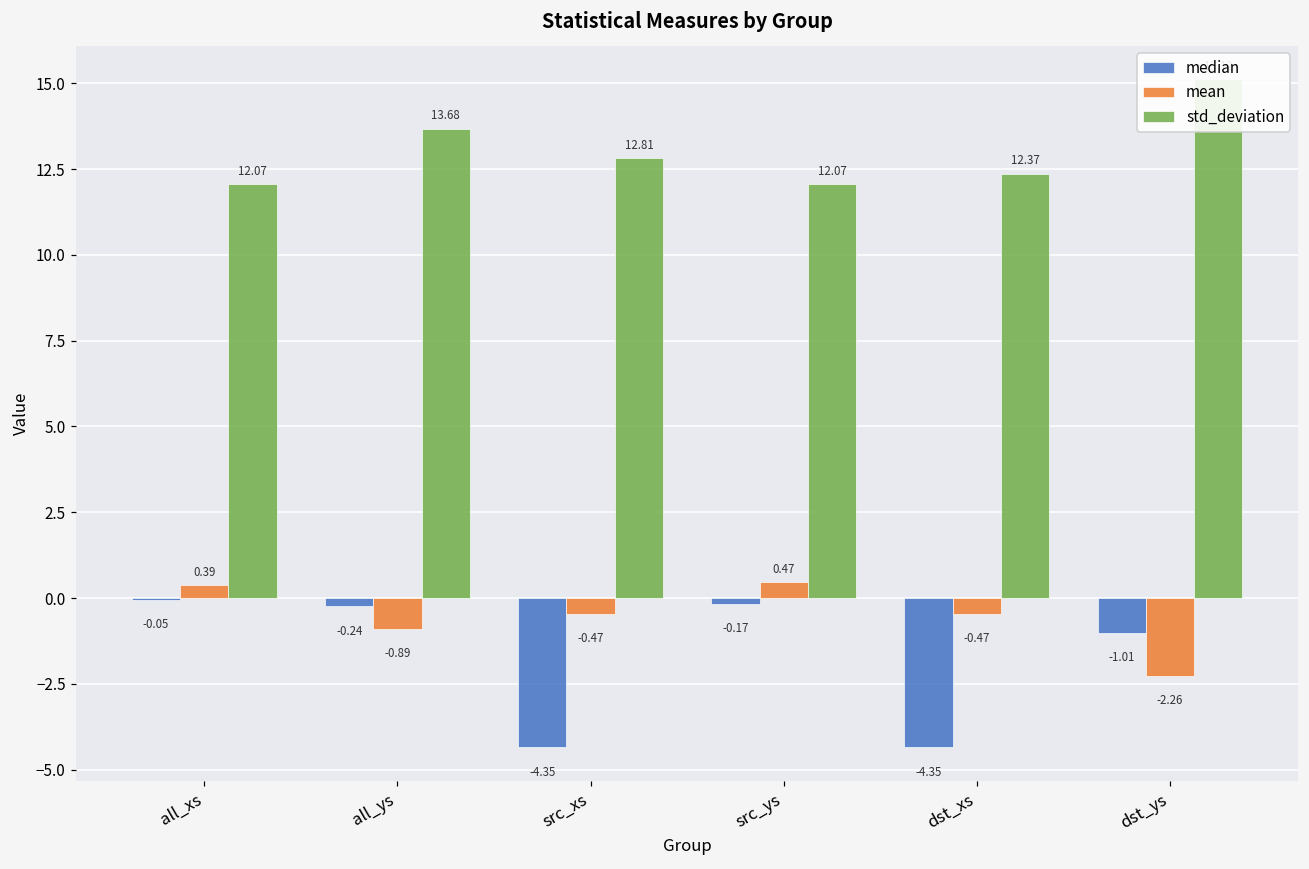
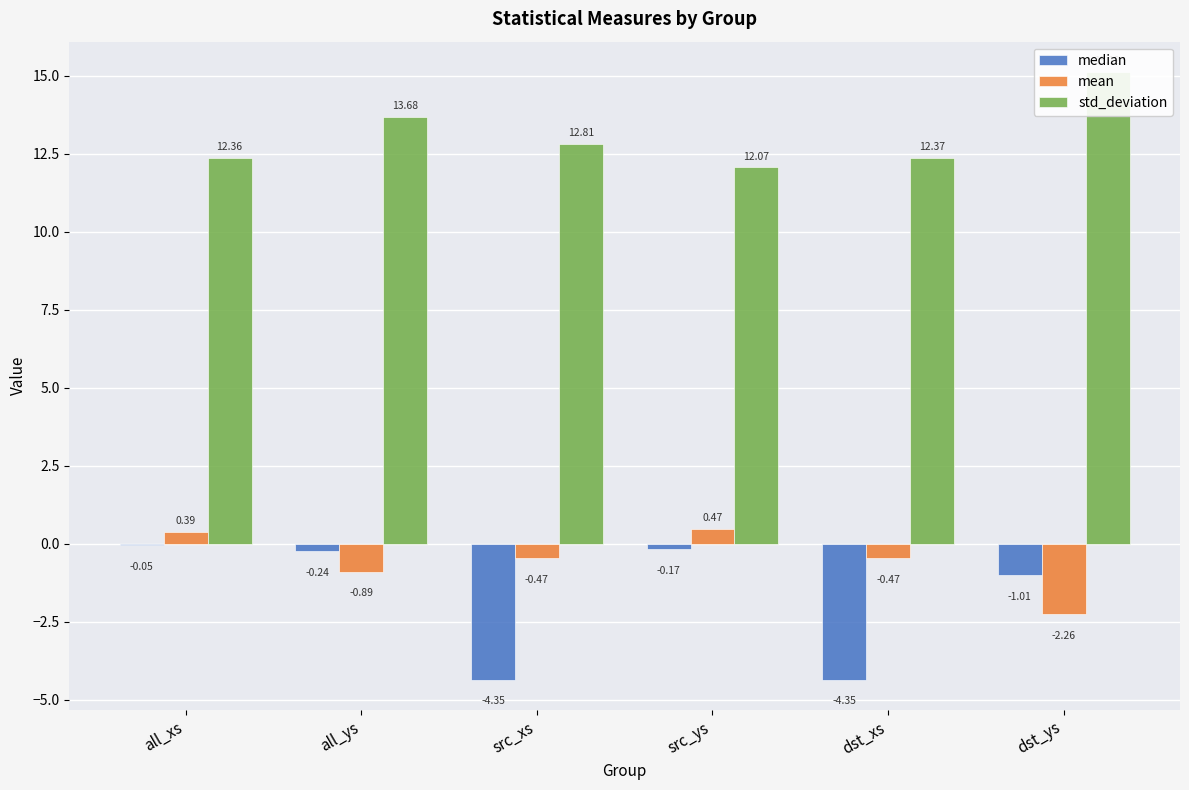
std_deviation, all_xs: 12.07 -> 12.36
